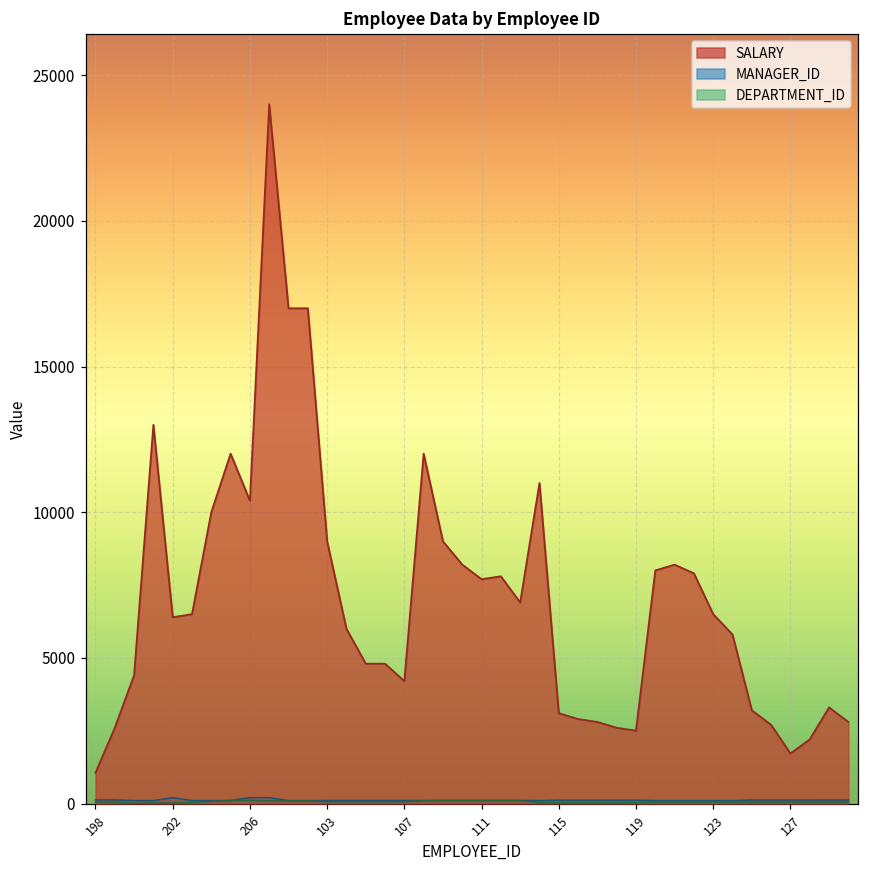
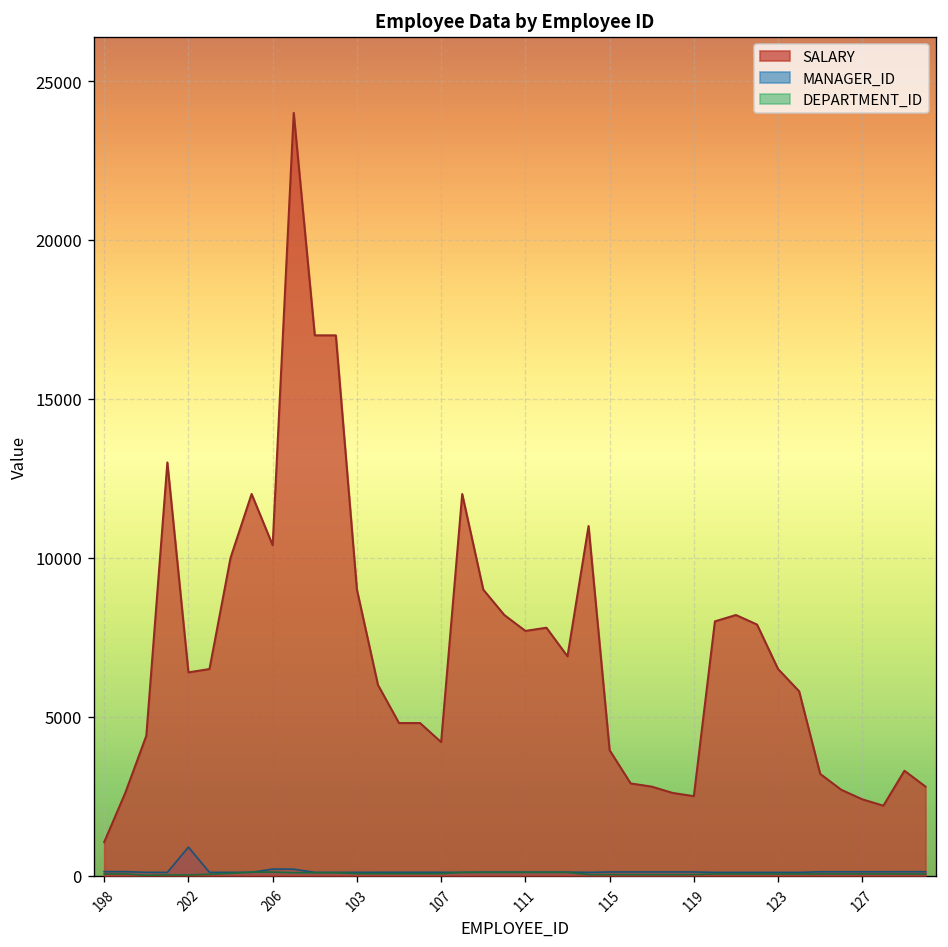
MANAGER_ID, 202: 200 -> 900
SALARY, 115: 3100 -> 3900
SALARY, 127: 1700 -> 2400
